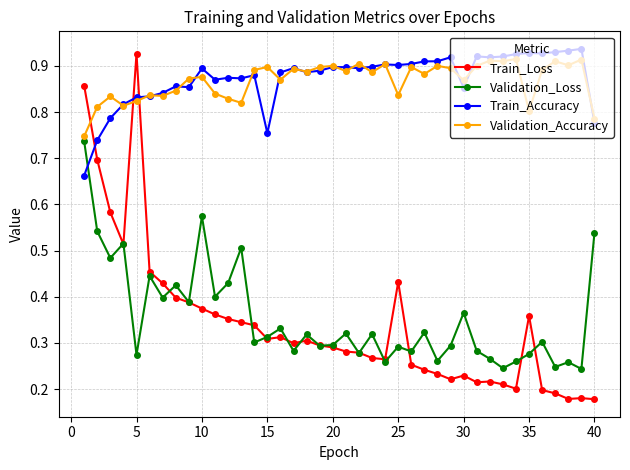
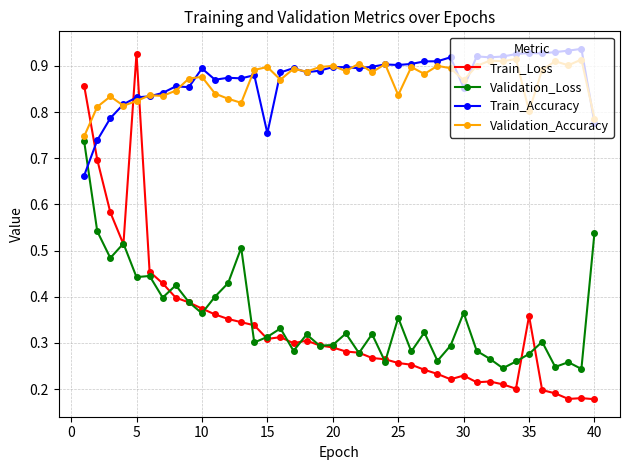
Validation_Loss, 5: 0.27 -> 0.44
Validation_Loss, 10: 0.57 -> 0.36
Train_Loss, 25: 0.43 -> 0.26
Validation_Loss, 25: 0.29 -> 0.35
